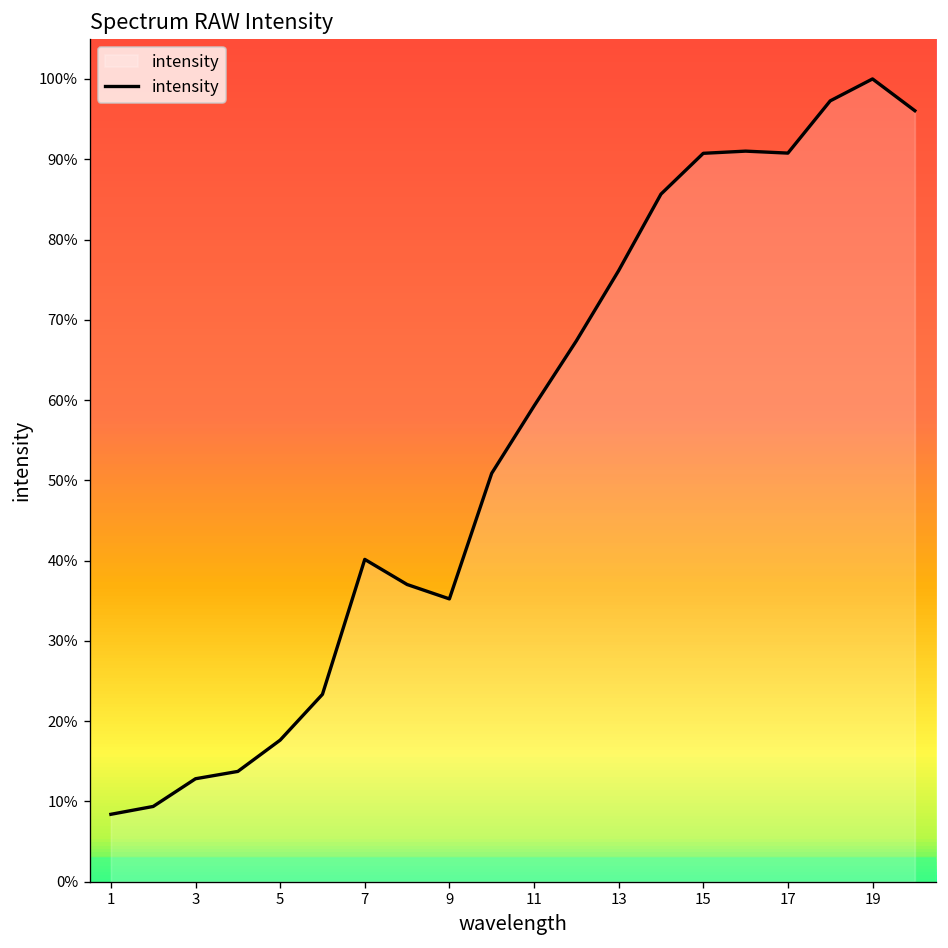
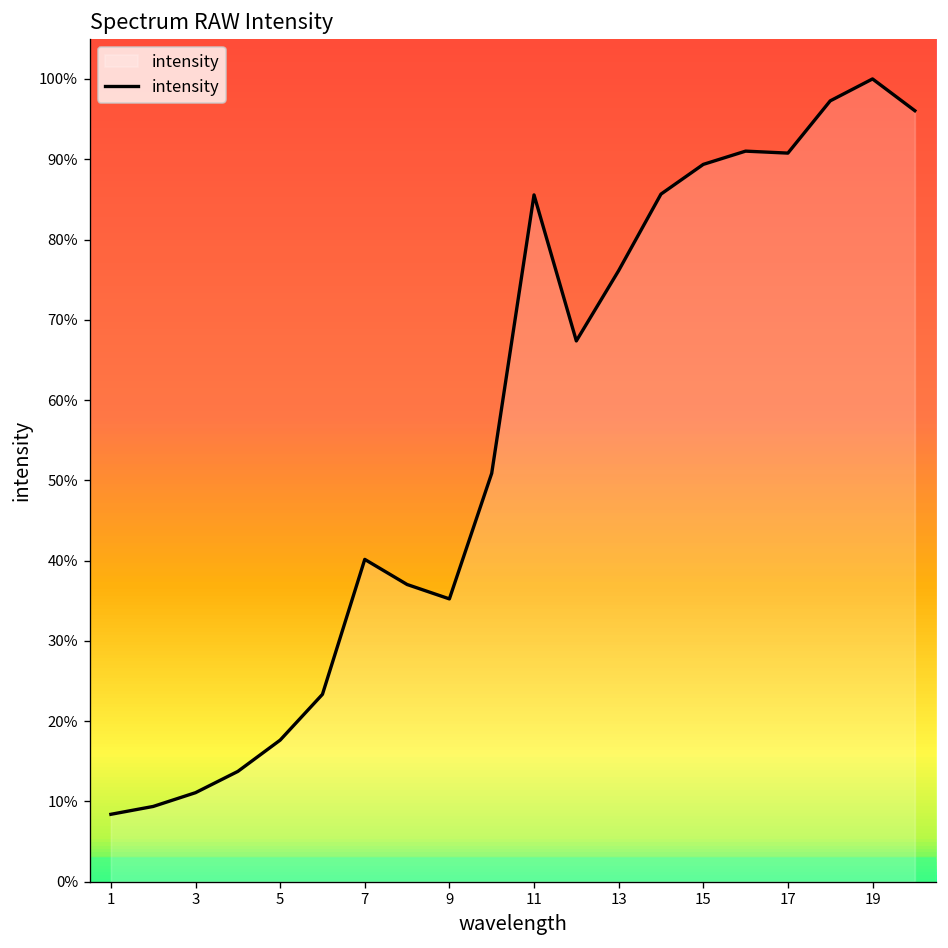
3: 13% -> 11%
11: 59% -> 86%
15: 91% -> 89%
